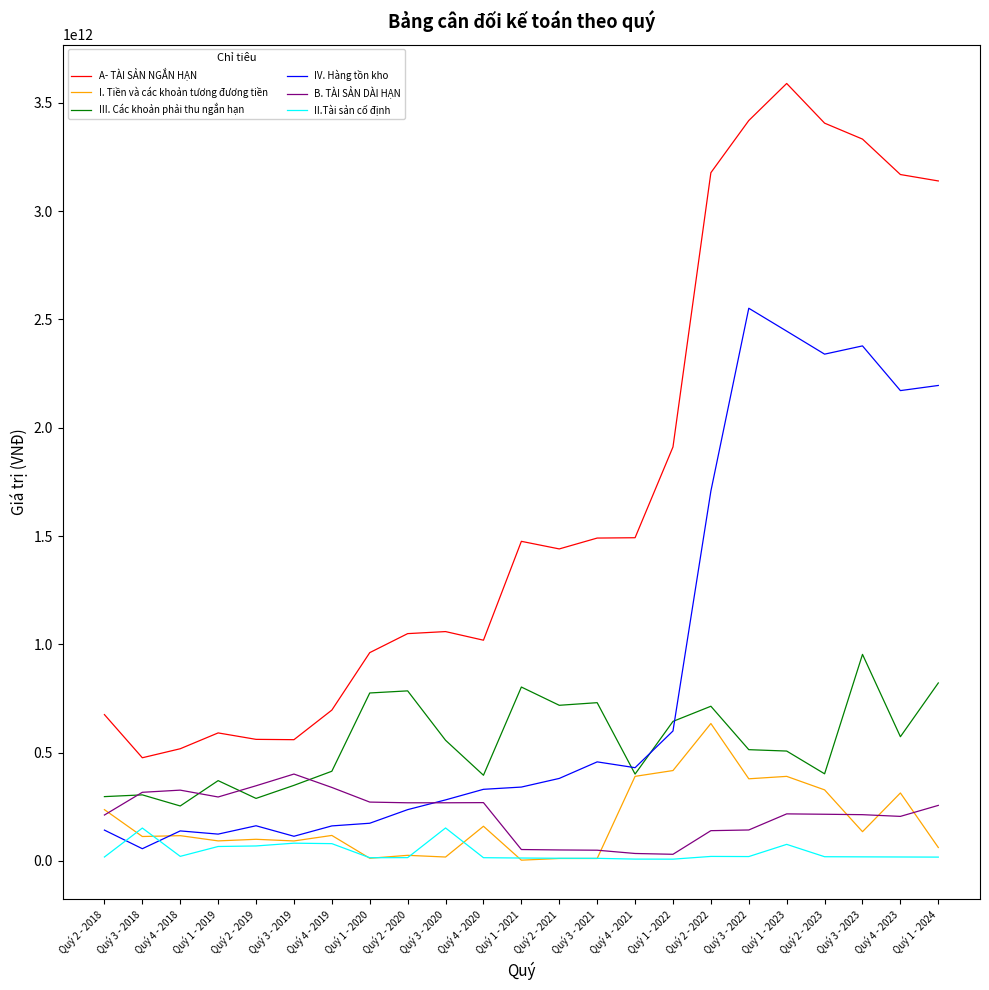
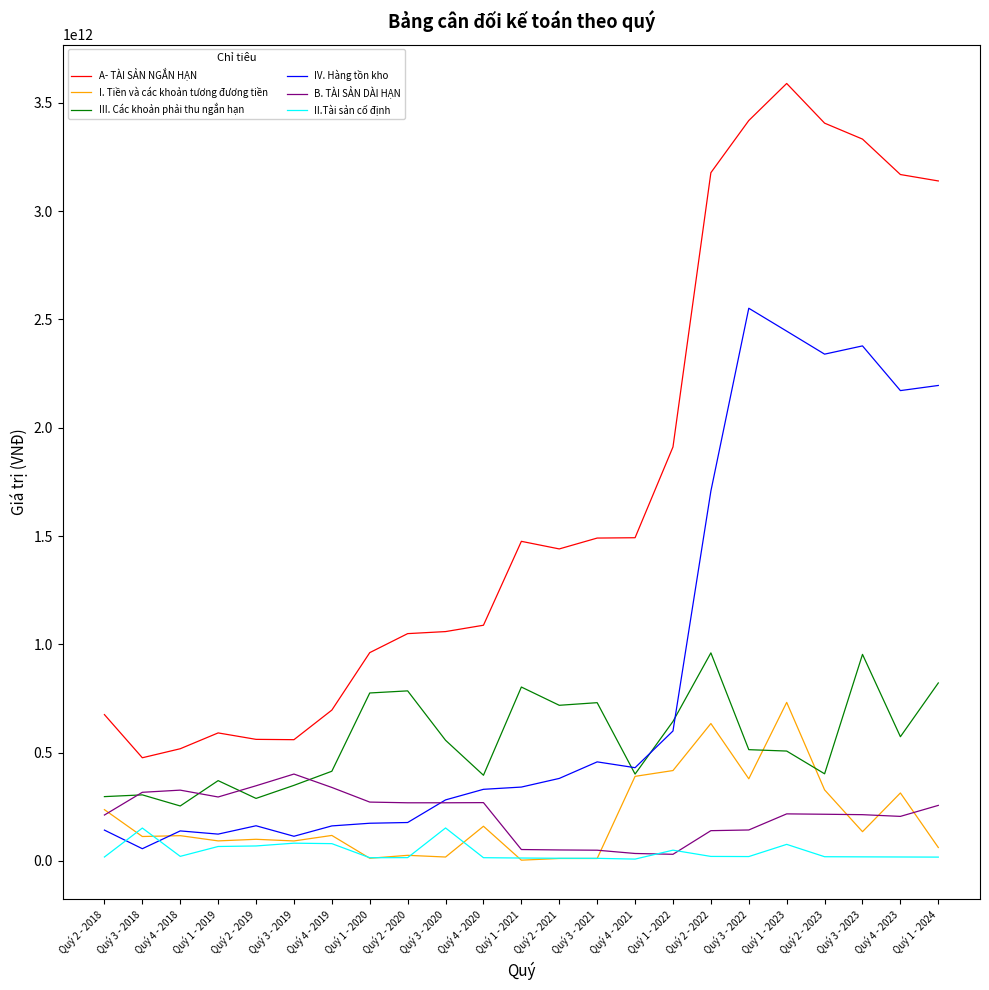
IV. Hàng tồn kho, Quý 2 - 2020: 240000000000 -> 180000000000
A- TÀI SẢN NGẮN HẠN, Quý 4 - 2020: 1020000000000 -> 1090000000000
II.Tài sản cố định, Quý 1 - 2022: 10000000000 -> 50000000000
III. Các khoản phải thu ngắn hạn, Quý 2 - 2022: 710000000000 -> 960000000000
I. Tiền và các khoản tương đương tiền, Quý 1 - 2023: 390000000000 -> 730000000000
